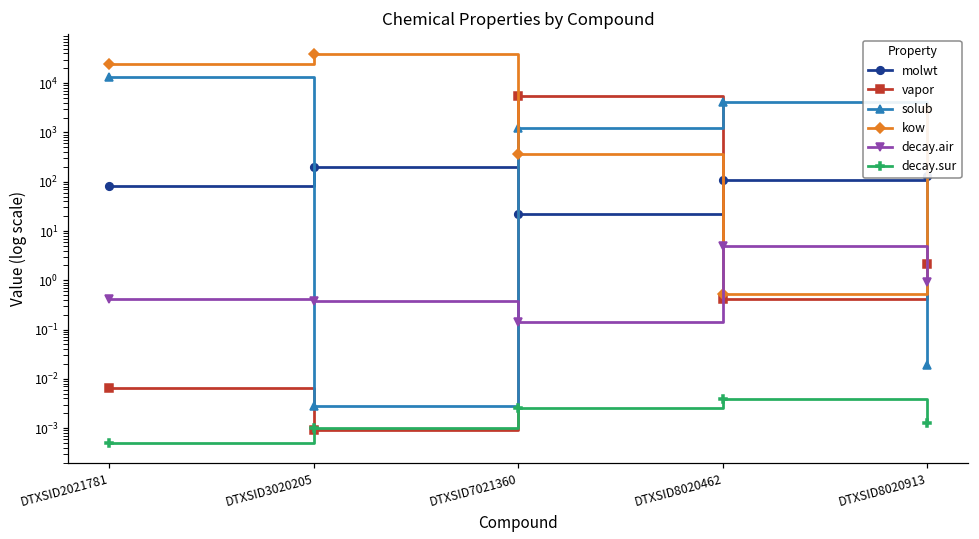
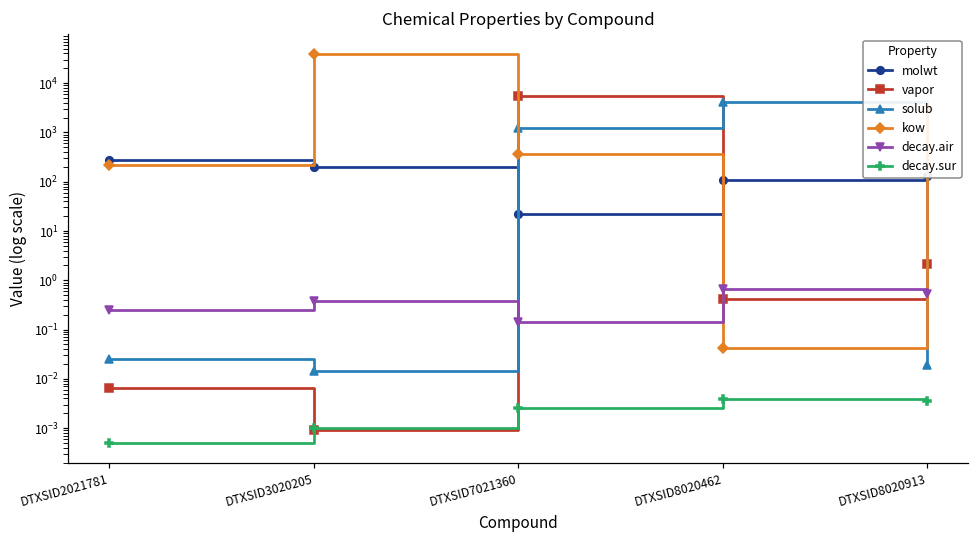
molwt, DTXSID2021781: 80 -> 300
solub, DTXSID2021781: 14000 -> 0.03
kow, DTXSID2021781: 20000 -> 200
decay.air, DTXSID2021781: 0.4 -> 0.2
solub, DTXSID3020205: 0.003 -> 0.015
kow, DTXSID8020462: 0.5 -> 0.04
decay.air, DTXSID8020462: 5 -> 0.7
decay.air, DTXSID8020913: 0.9 -> 0.5
decay.sur, DTXSID8020913: 0.0013 -> 0.004
